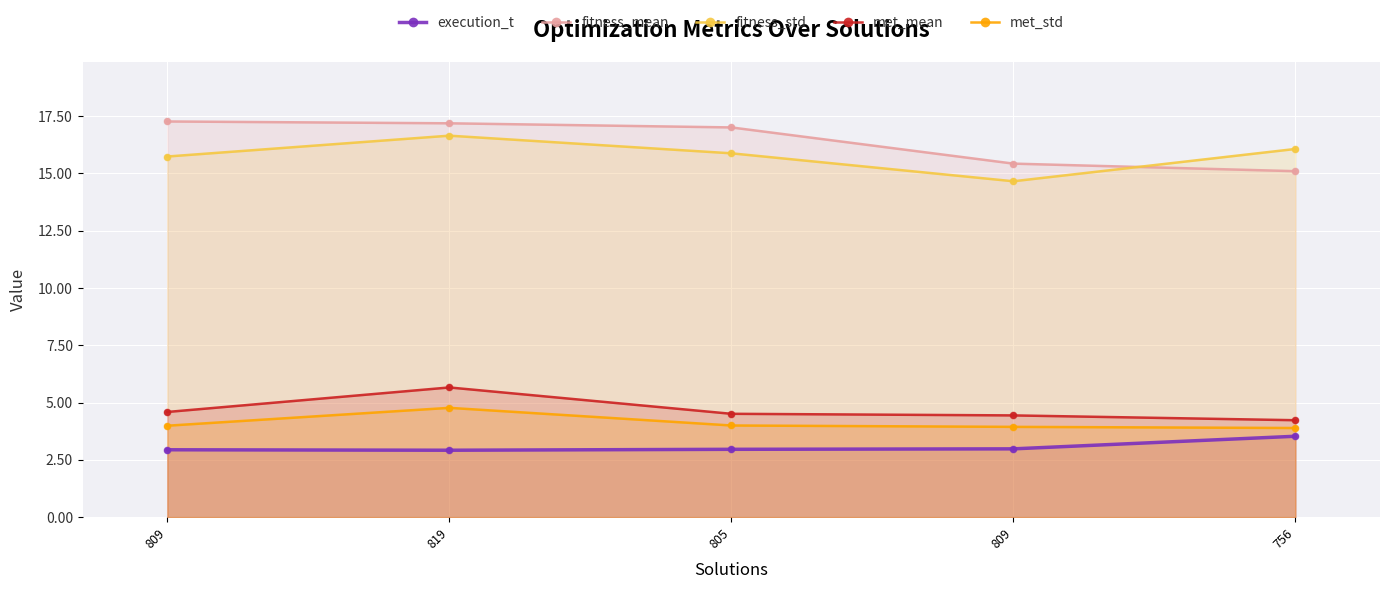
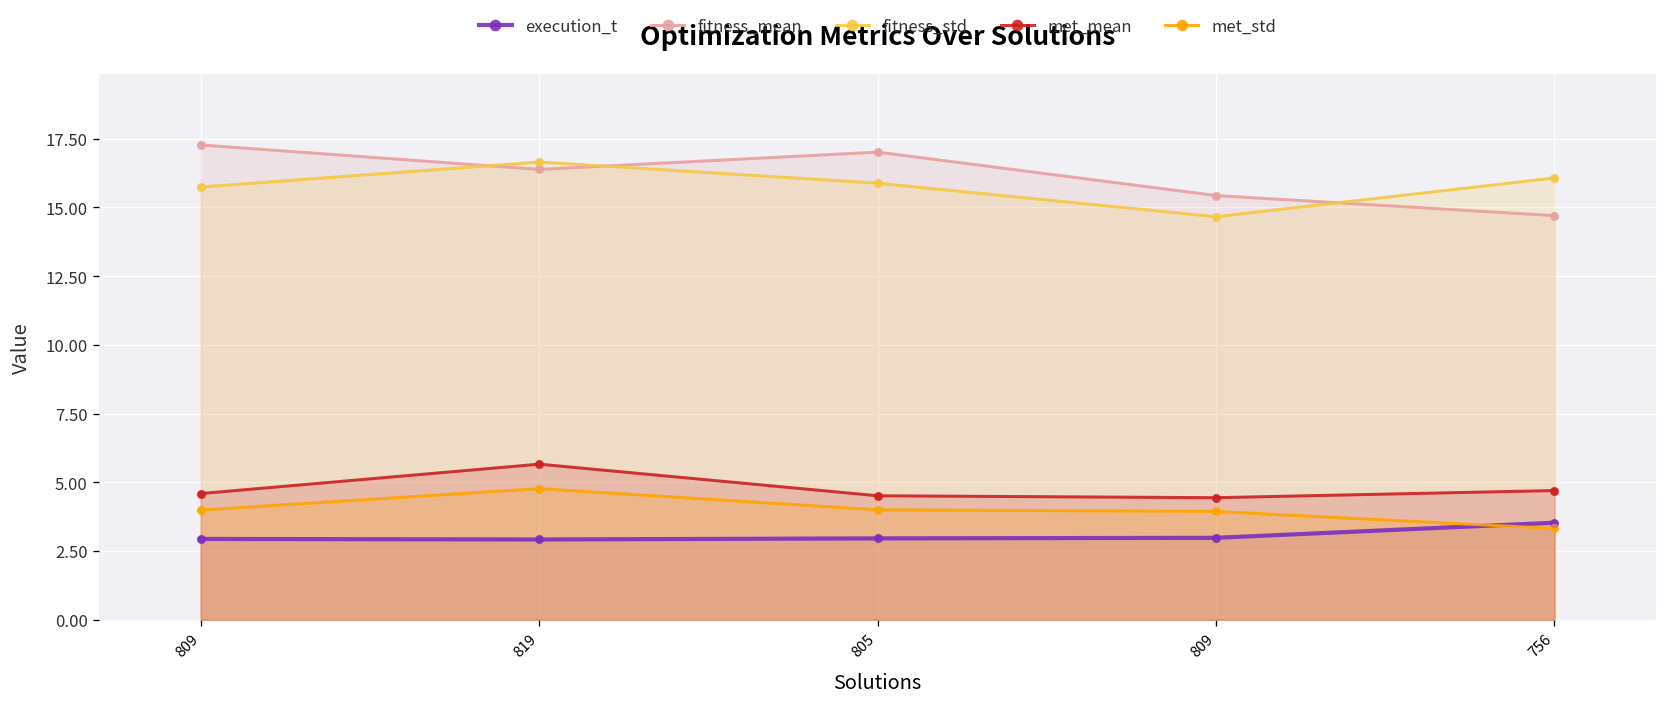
fitness_mean, 819: 17.2 -> 16.4
fitness_mean, 756: 15.1 -> 14.7
met_mean, 756: 4.2 -> 4.7
met_std, 756: 3.9 -> 3.3
